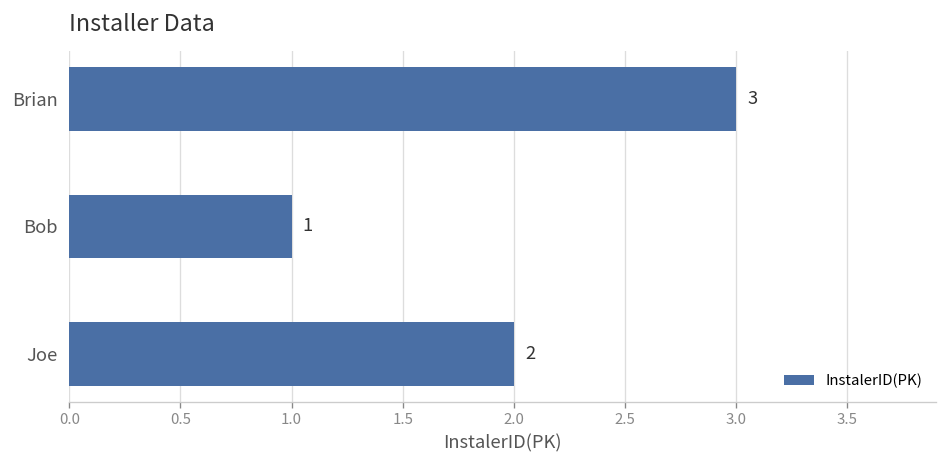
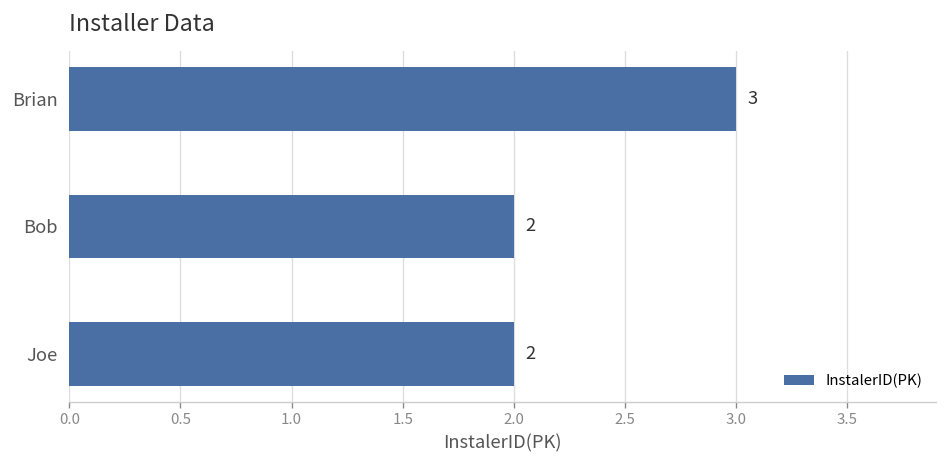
Bob: 1 -> 2
